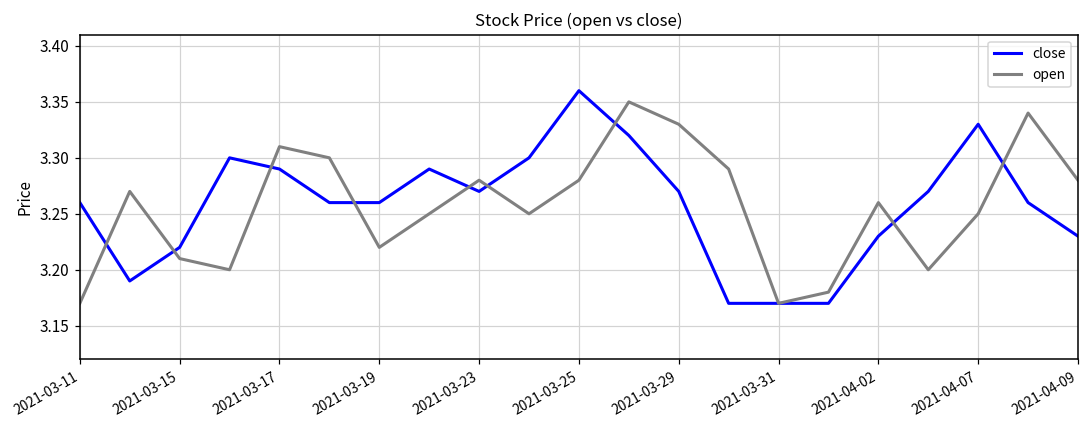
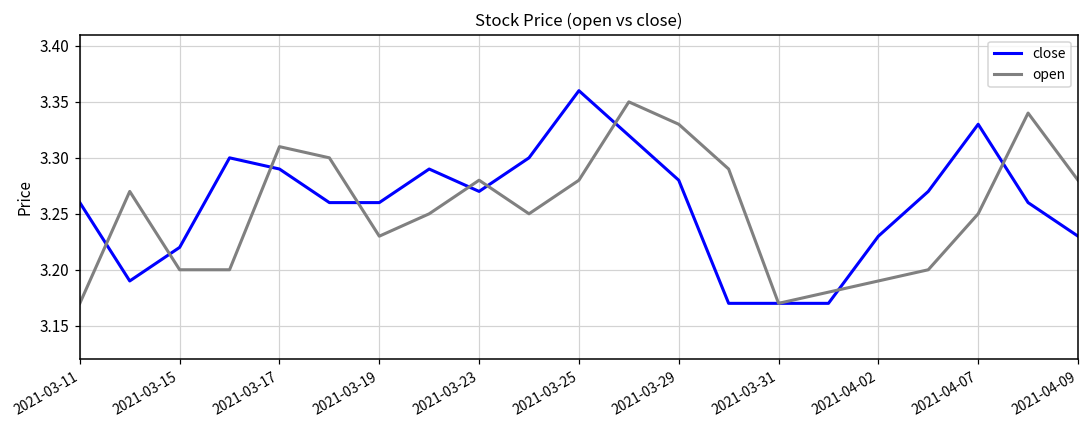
open, 2021-03-15: 3.21 -> 3.20
open, 2021-03-19: 3.22 -> 3.23
close, 2021-03-29: 3.27 -> 3.28
open, 2021-04-02: 3.26 -> 3.19
